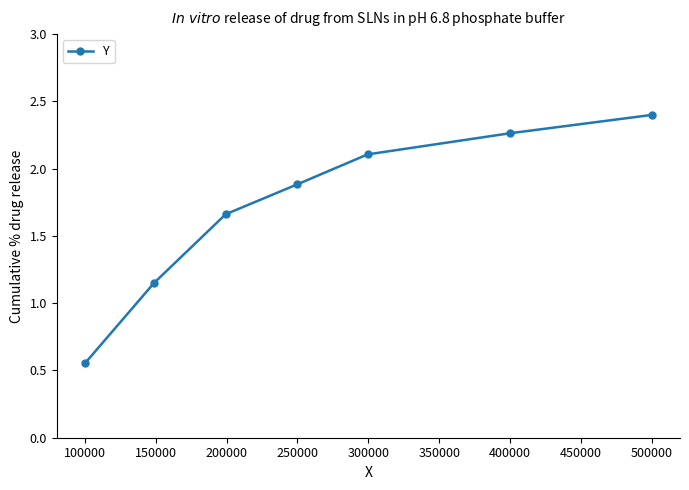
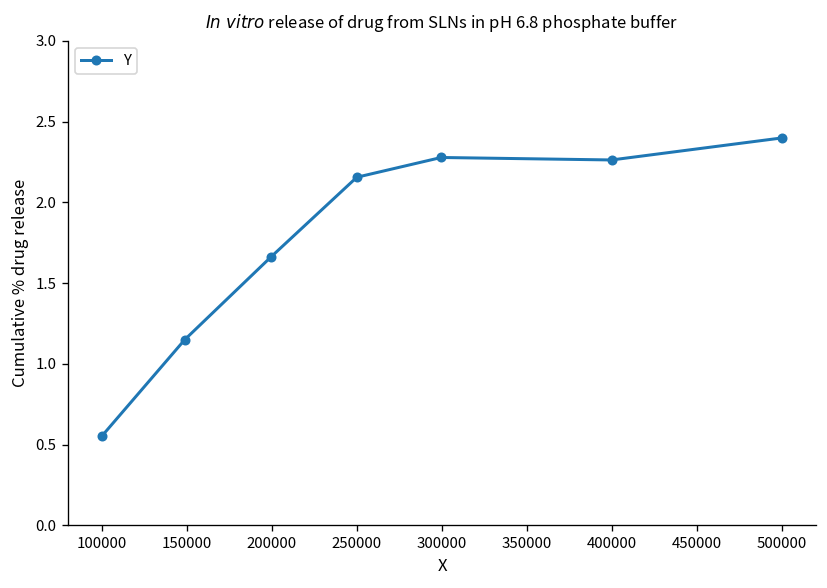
250000: 1.88 -> 2.16
300000: 2.11 -> 2.28
